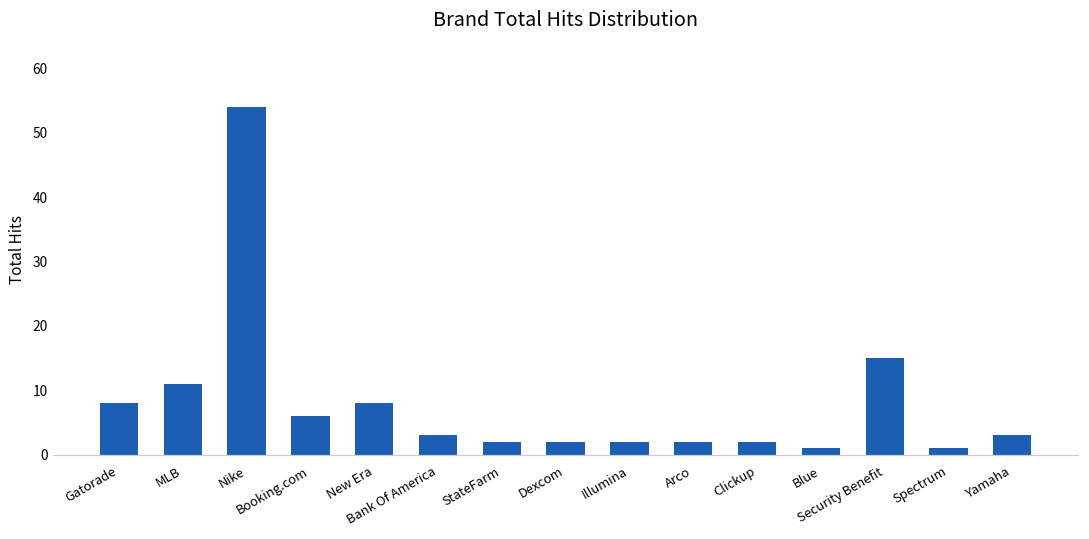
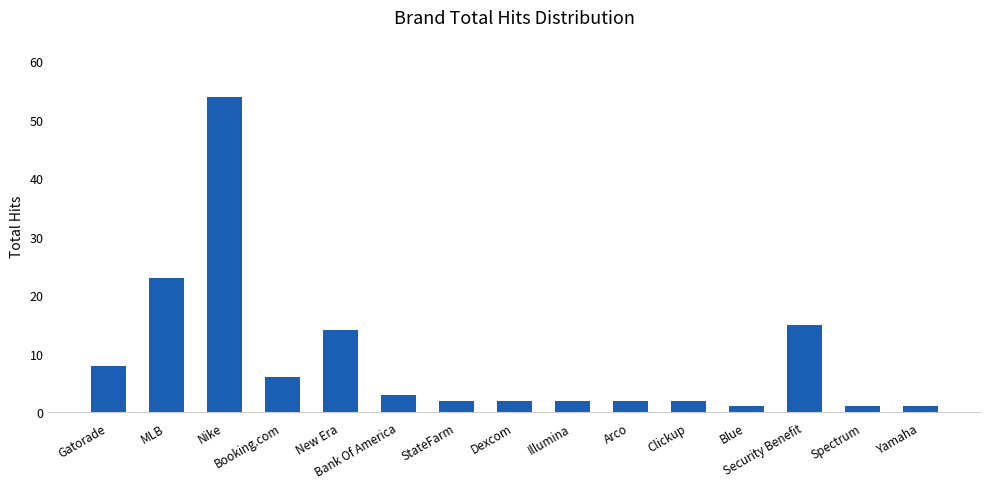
MLB: 11 -> 23
New Era: 8 -> 14
Yamaha: 3 -> 1
